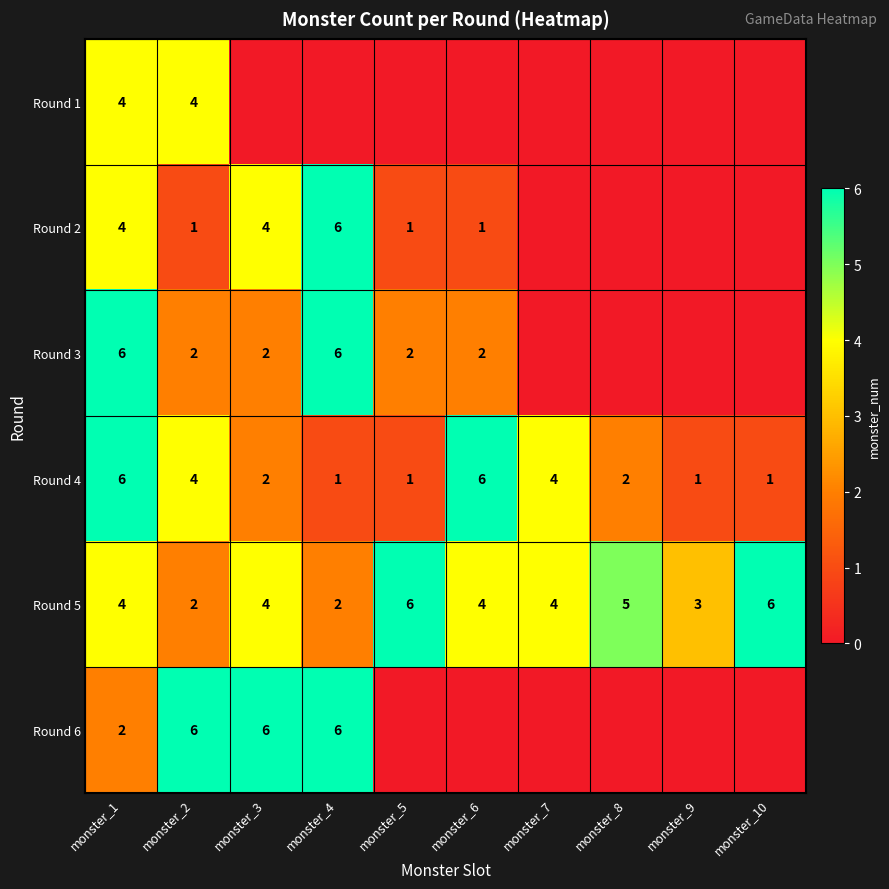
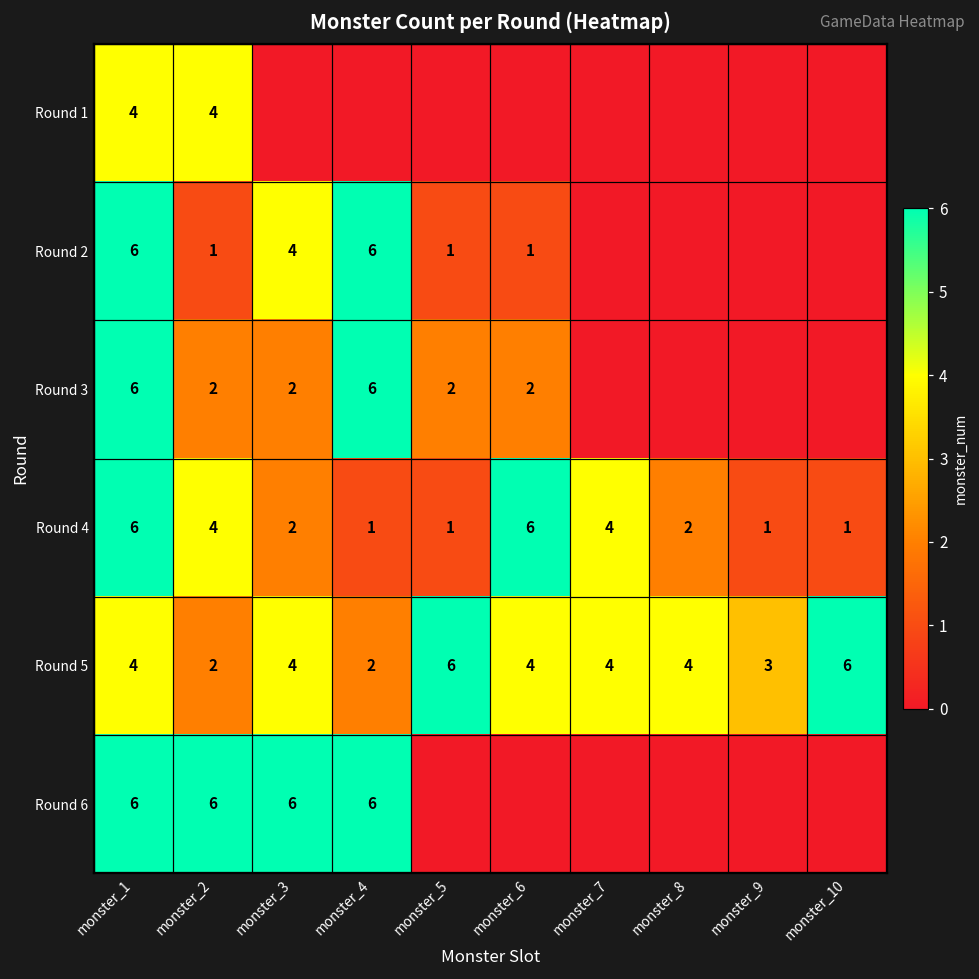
Round 2, monster_1: 4 -> 6
Round 5, monster_8: 5 -> 4
Round 6, monster_1: 2 -> 6
